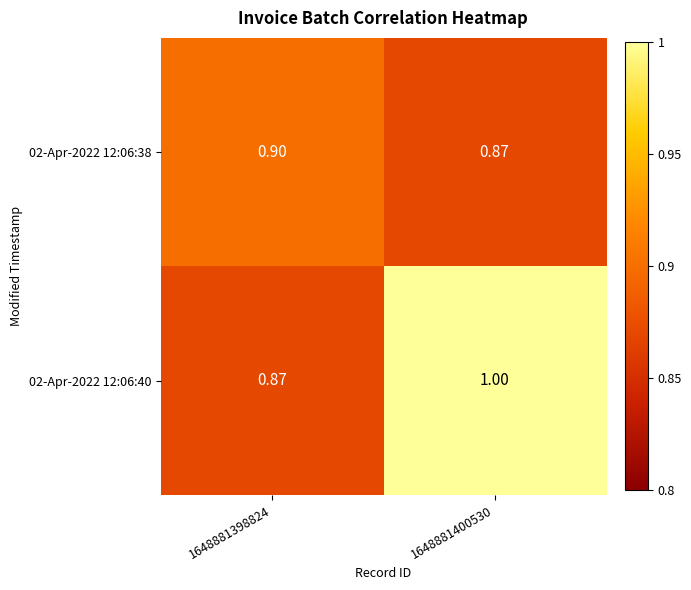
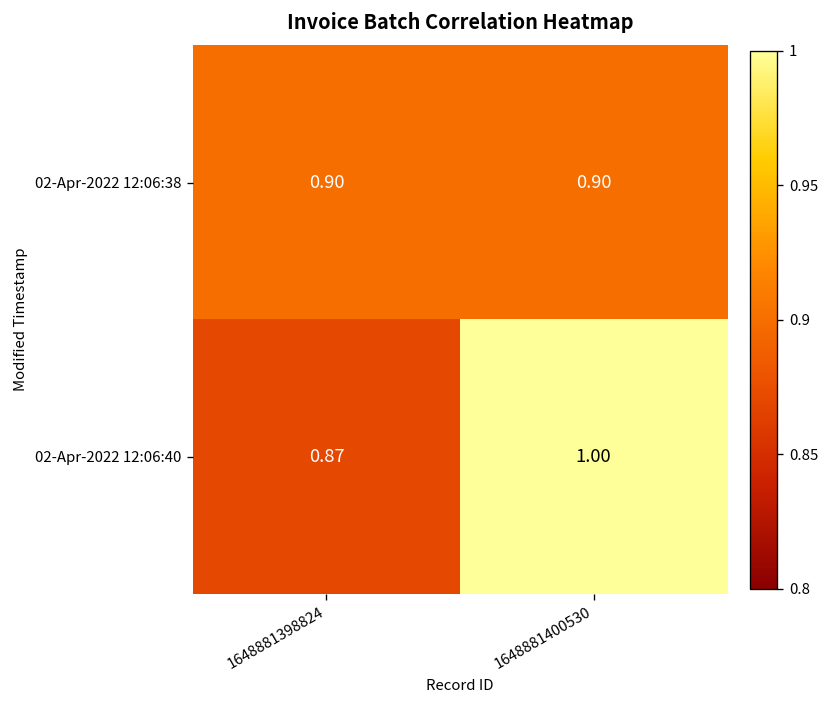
02-Apr-2022 12:06:38, 1648881400530: 0.87 -> 0.90
